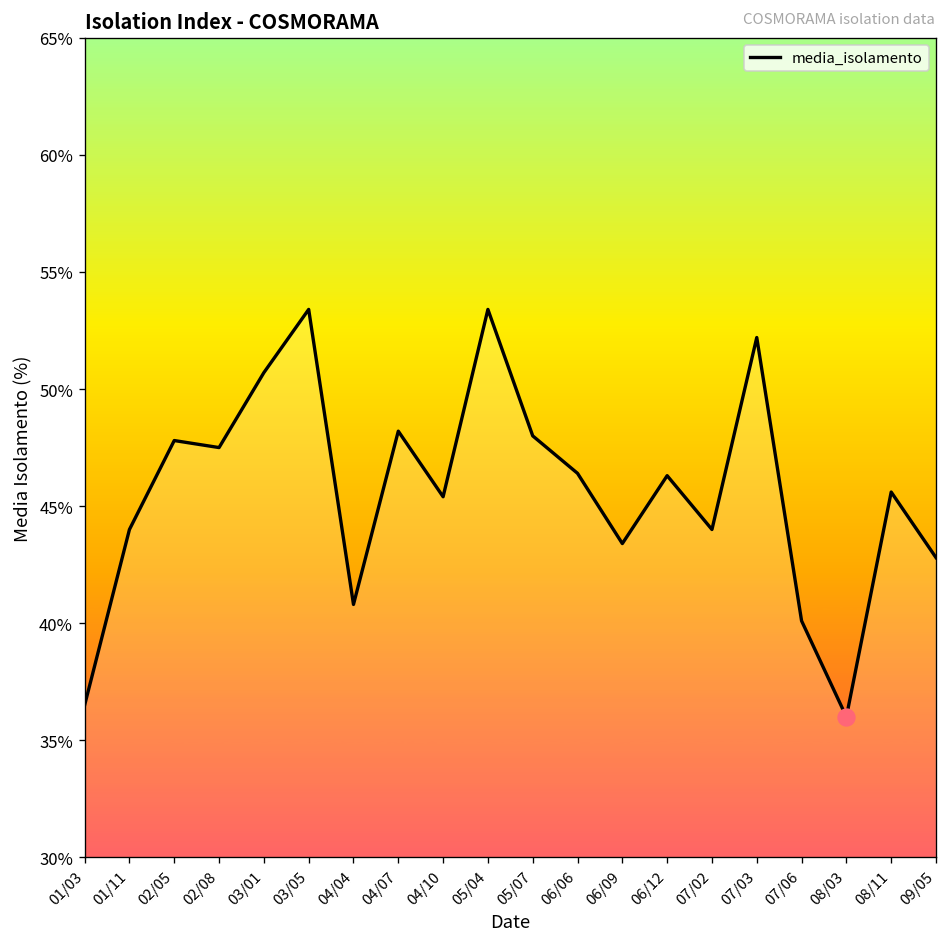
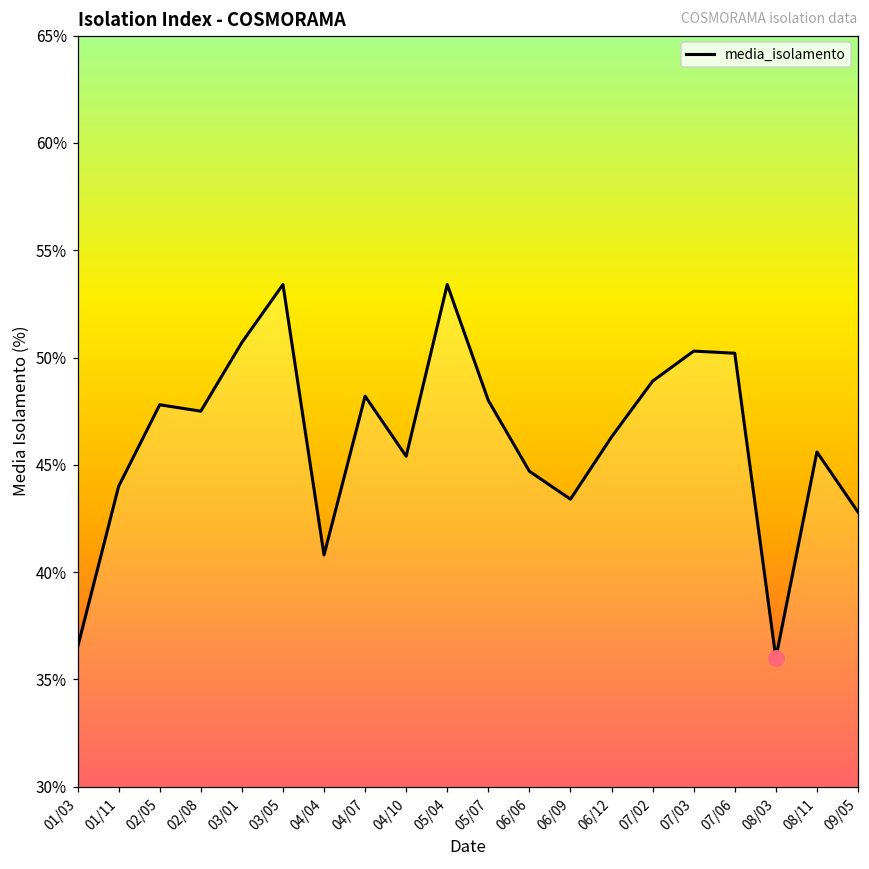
media_isolamento, 06/06: 46.4% -> 44.7%
media_isolamento, 07/02: 44.0% -> 48.9%
media_isolamento, 07/03: 52.2% -> 50.3%
media_isolamento, 07/06: 40.1% -> 50.2%
